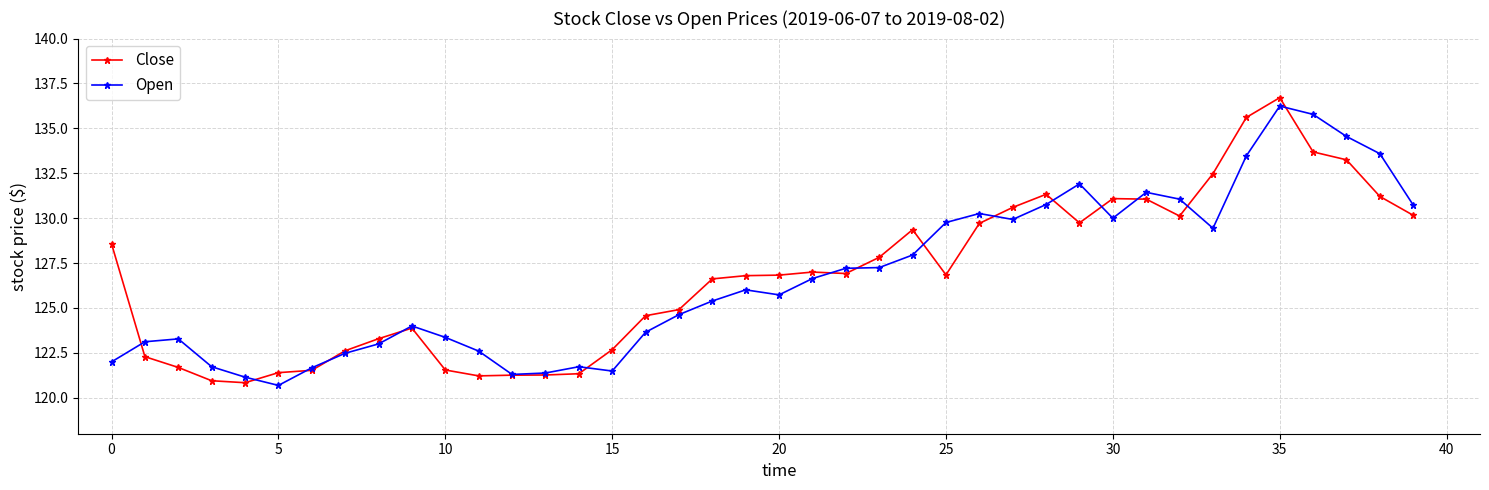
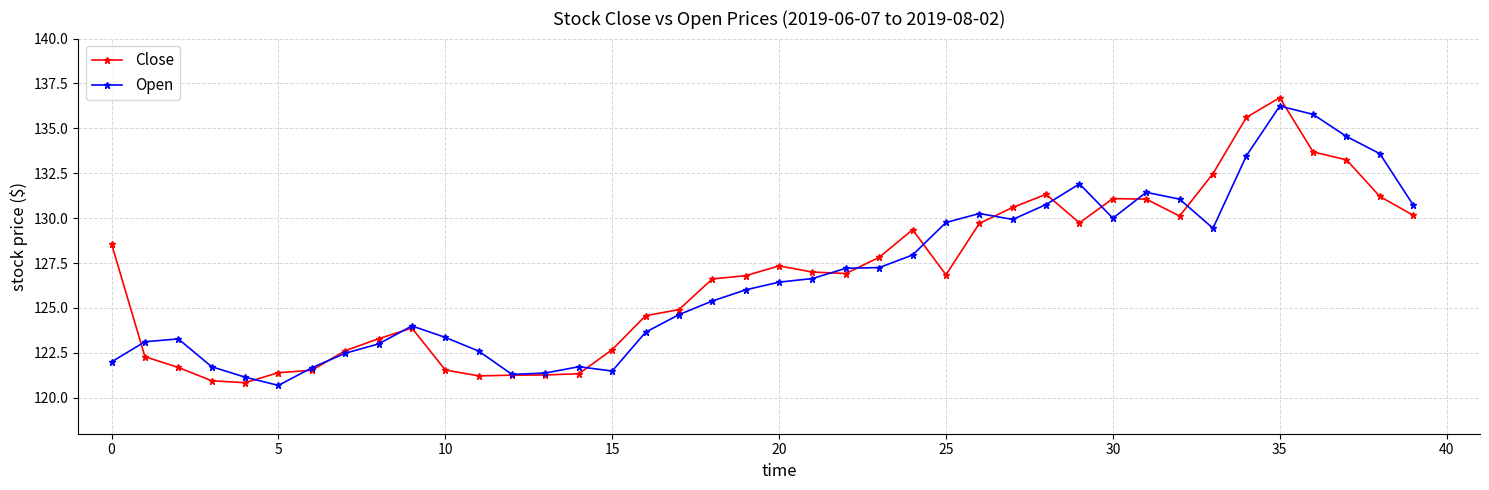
Close, 20: 126.8 -> 127.3
Open, 20: 125.7 -> 126.4
